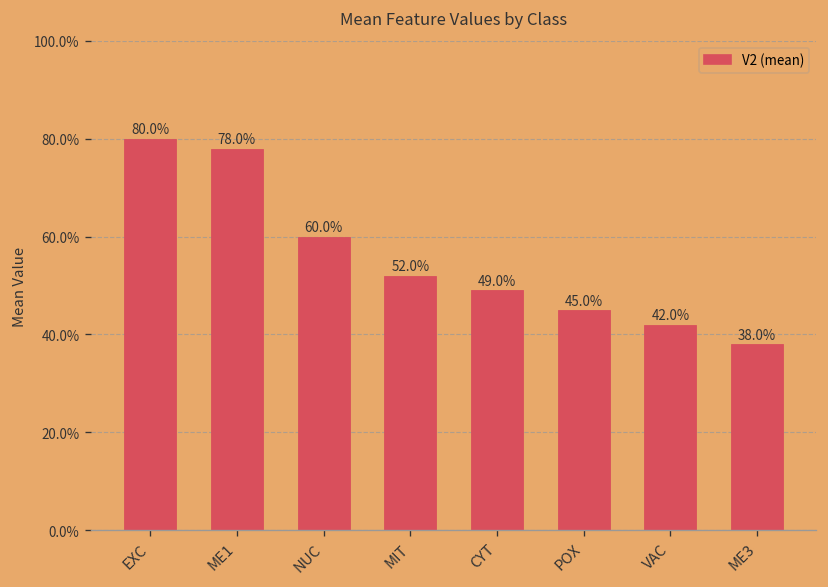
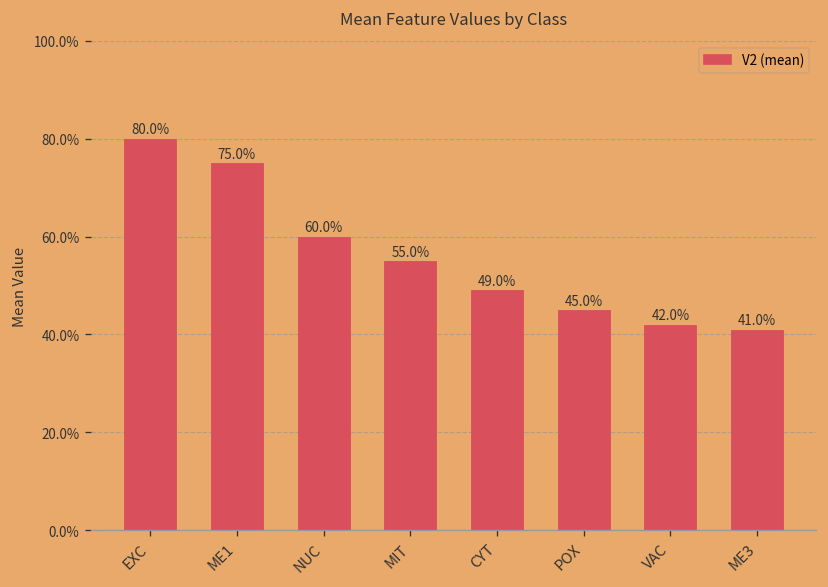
ME1: 78.0% -> 75.0%
MIT: 52.0% -> 55.0%
ME3: 38.0% -> 41.0%
